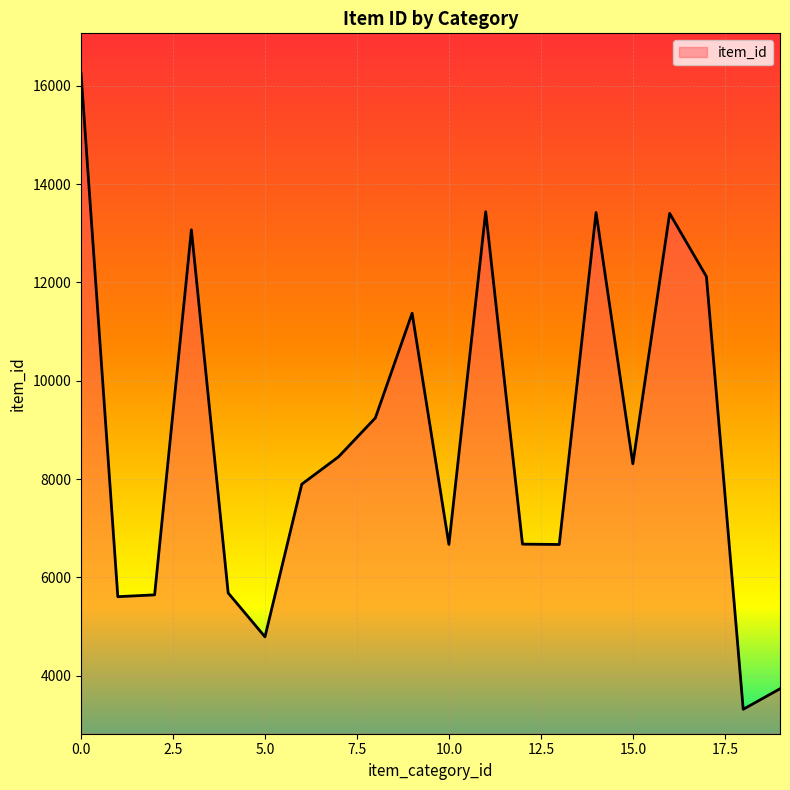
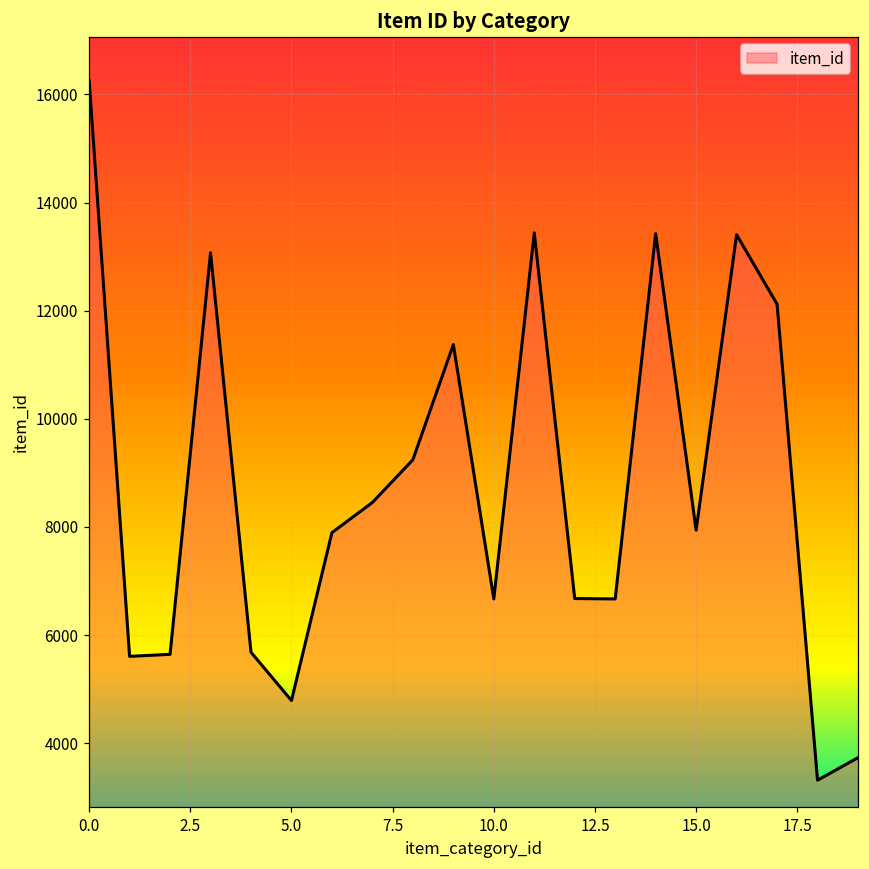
15.0: 8300 -> 7900
